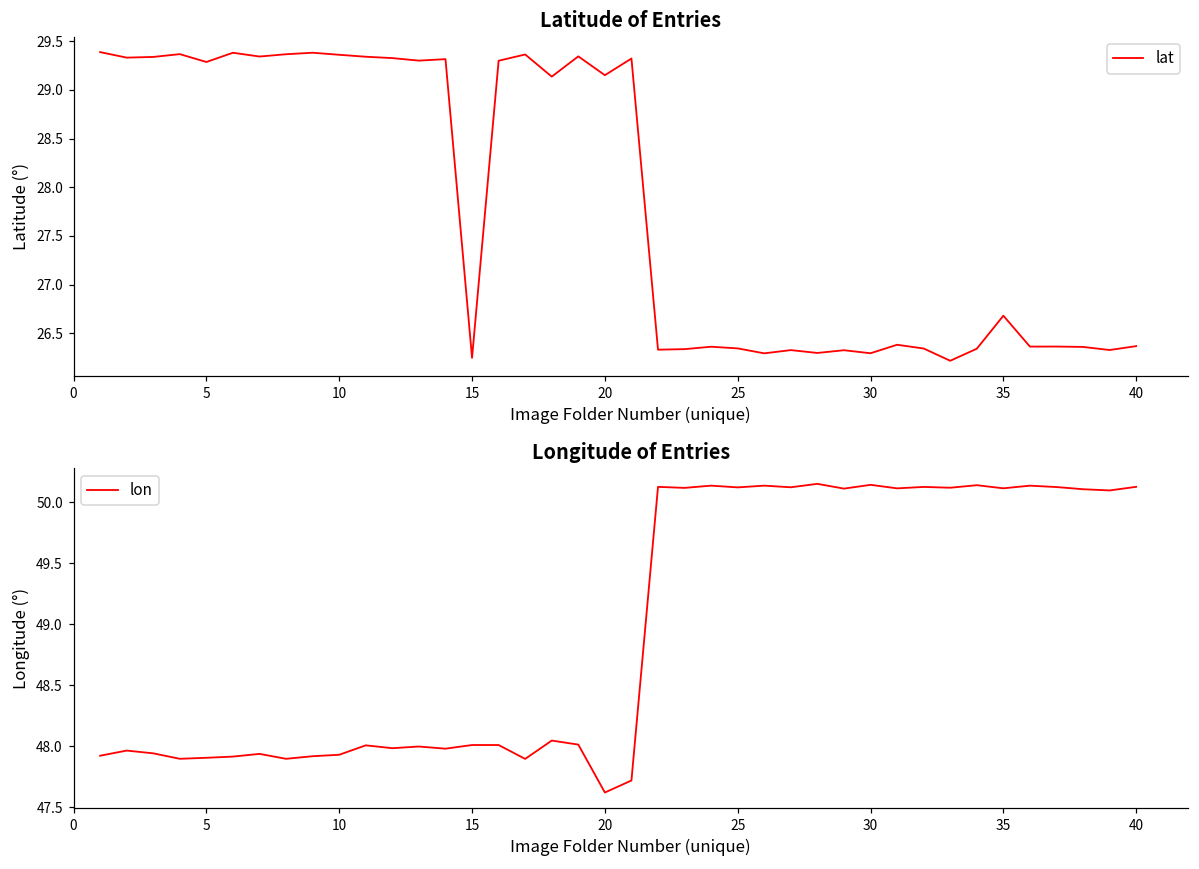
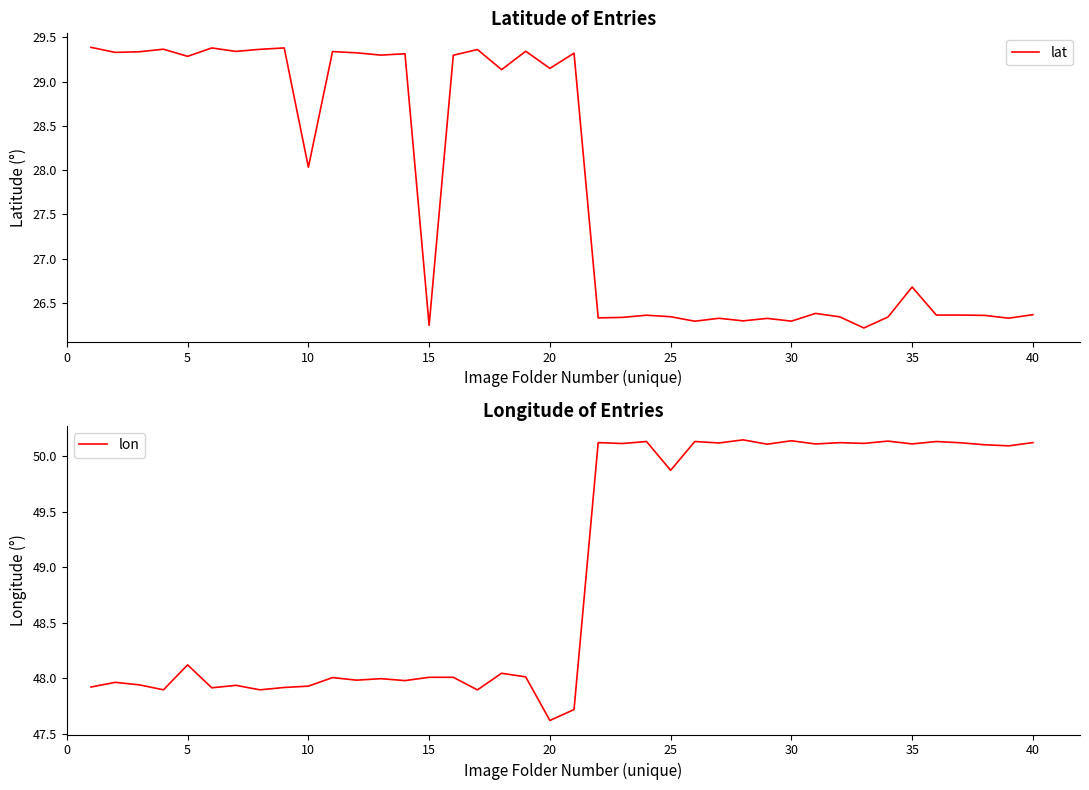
Latitude of Entries, 10: 29.4 -> 28.0
Longitude of Entries, 5: 47.91 -> 48.12
Longitude of Entries, 25: 50.12 -> 49.87
